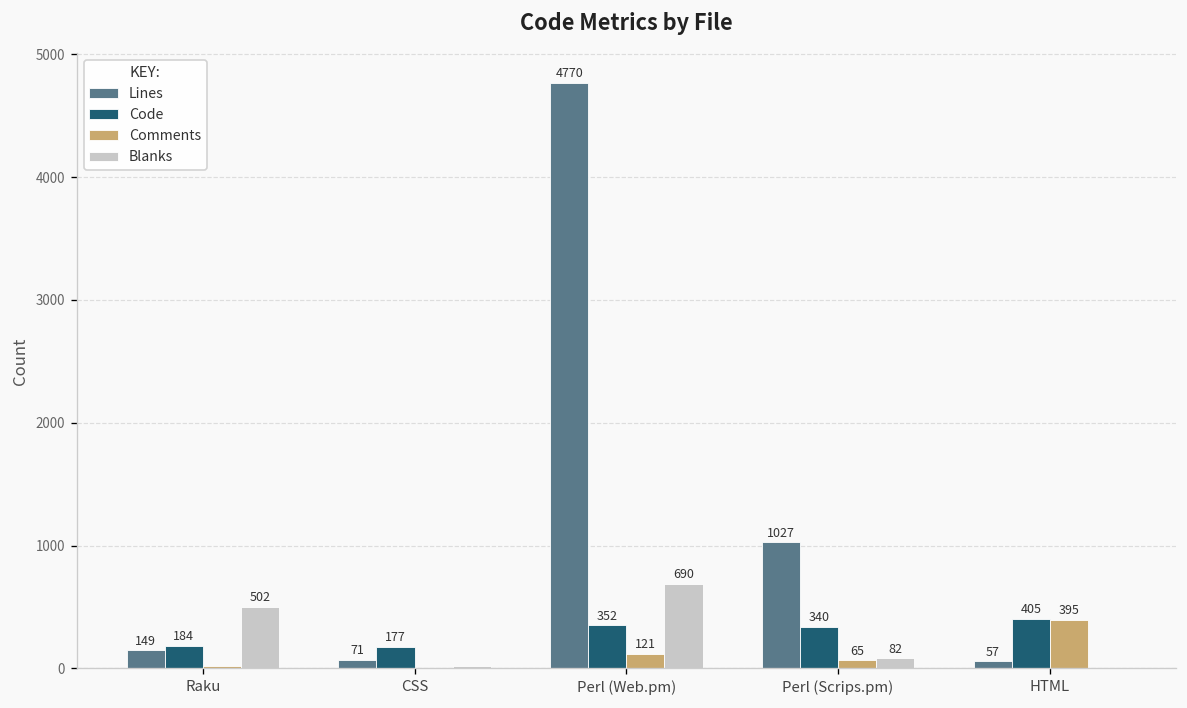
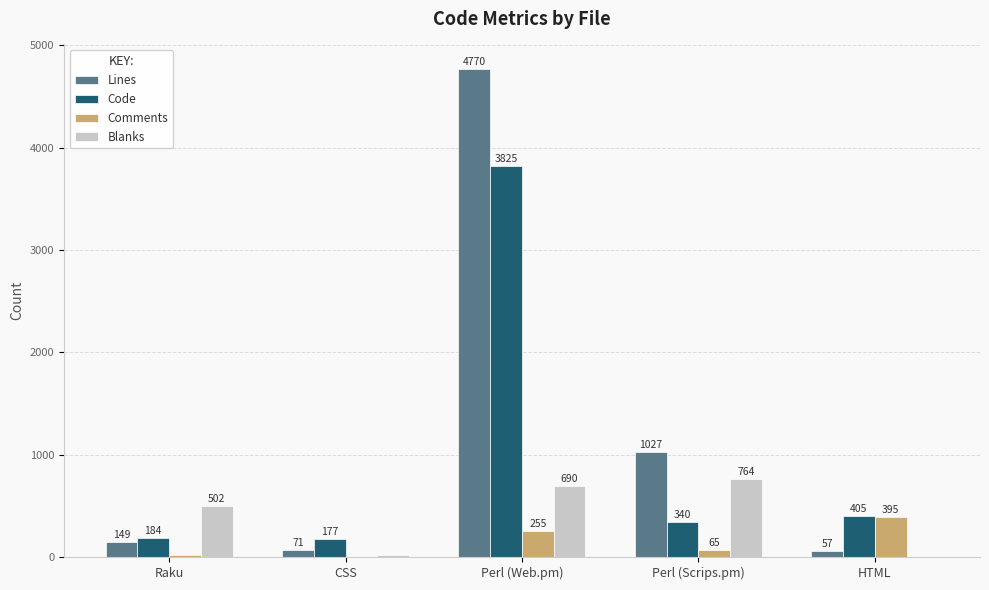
Code, Perl (Web.pm): 352 -> 3825
Comments, Perl (Web.pm): 121 -> 255
Blanks, Perl (Scrips.pm): 82 -> 764
